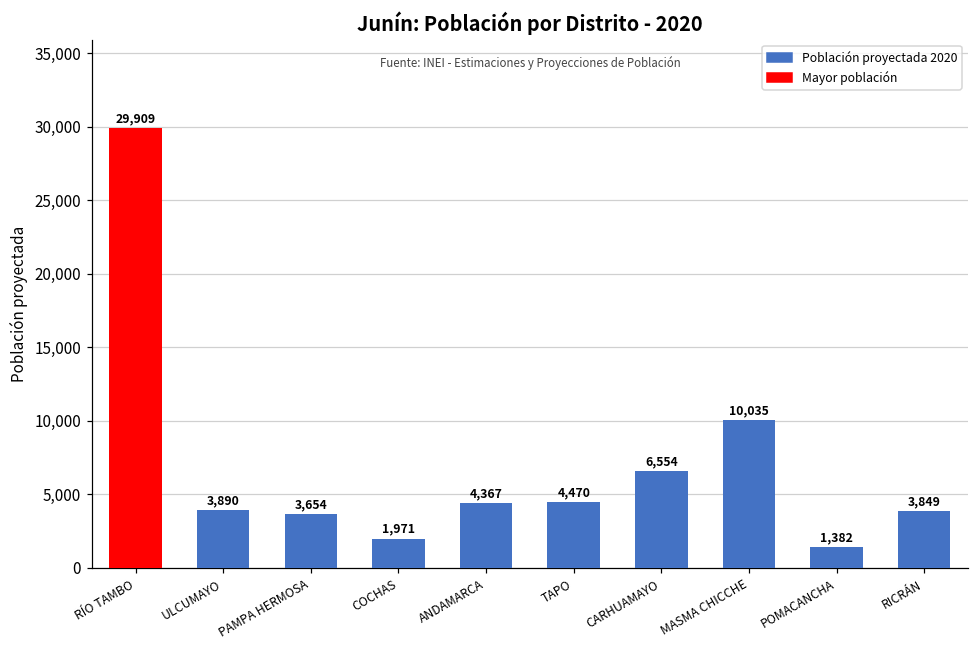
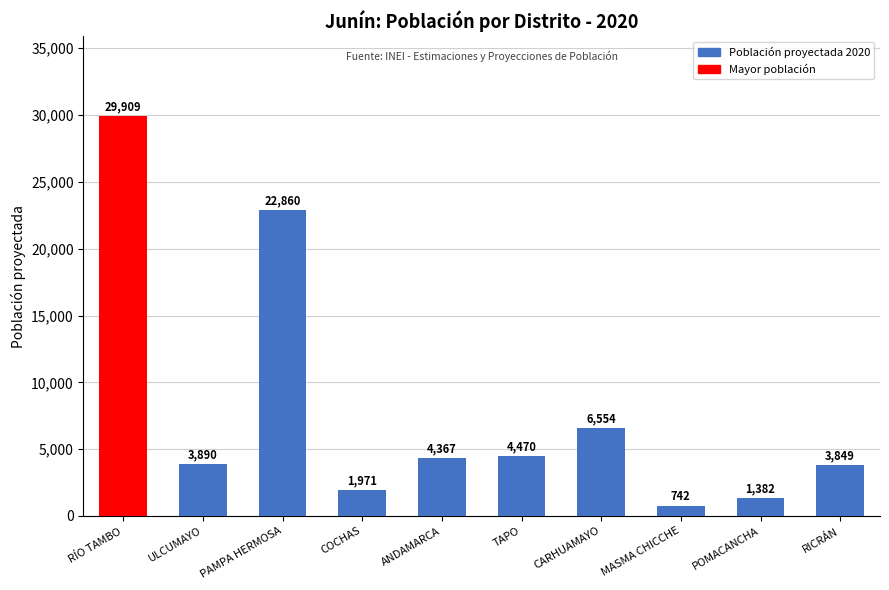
PAMPA HERMOSA: 3,654 -> 22,860
MASMA CHICCHE: 10,035 -> 742
